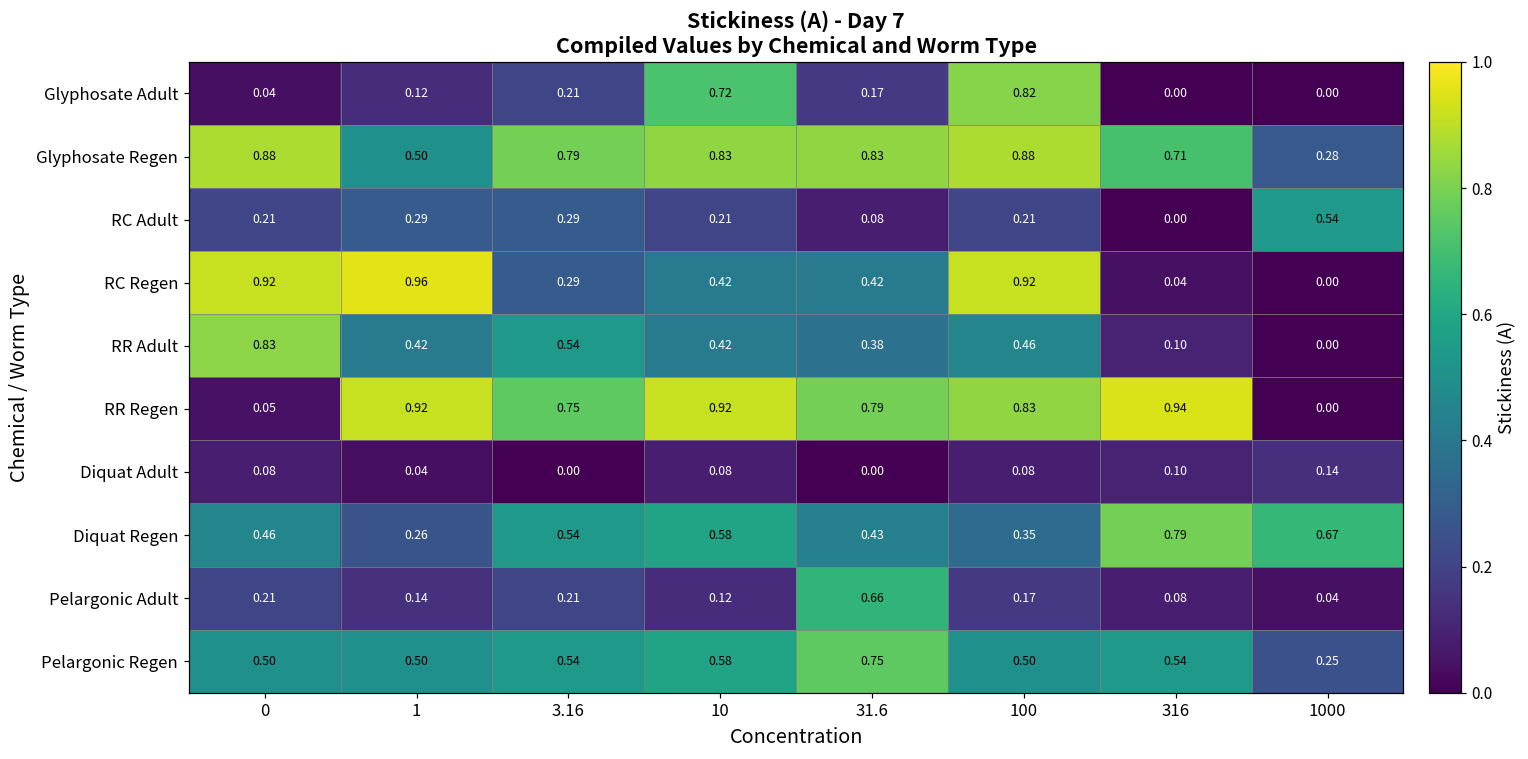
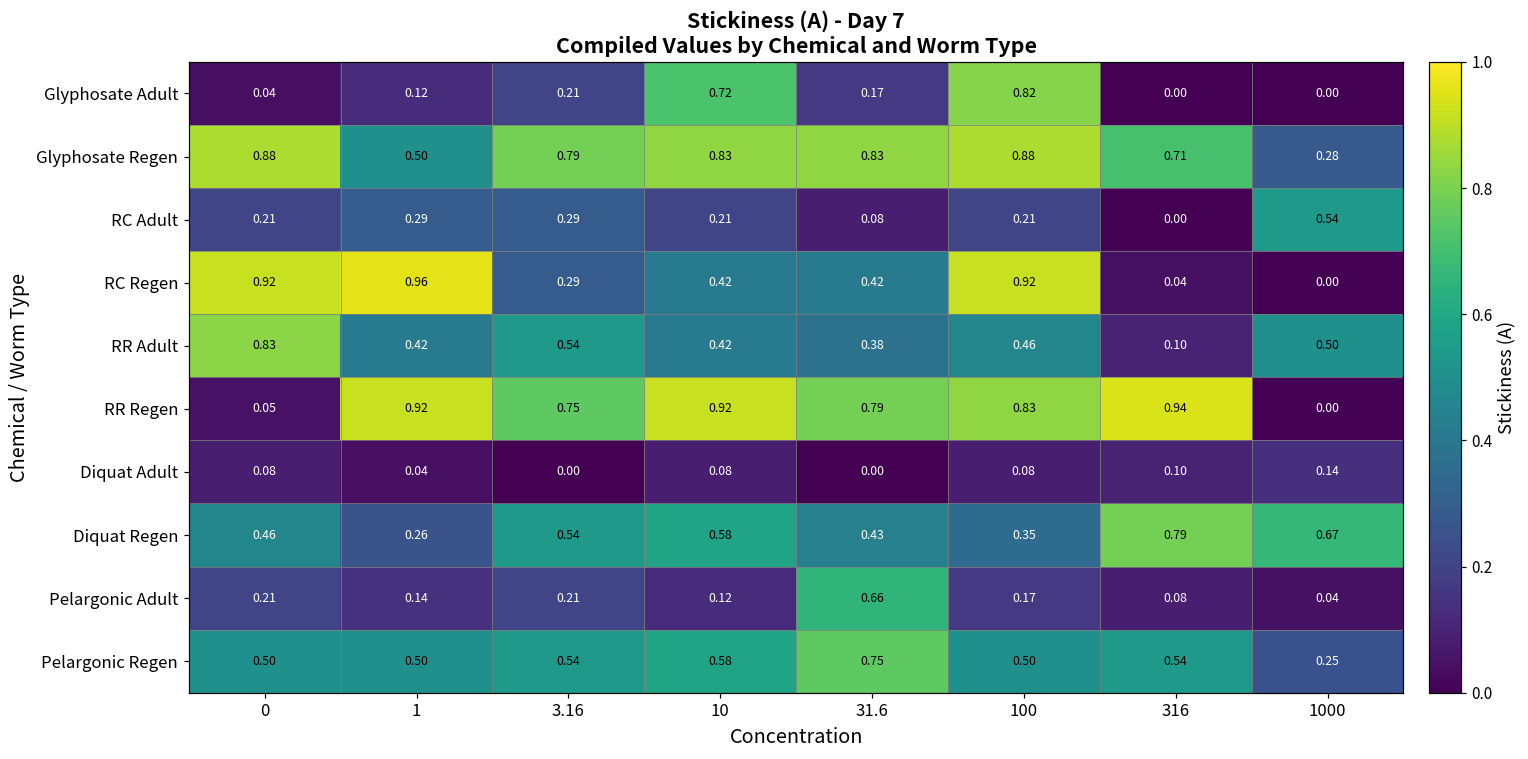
RR Adult, 1000: 0.00 -> 0.50
